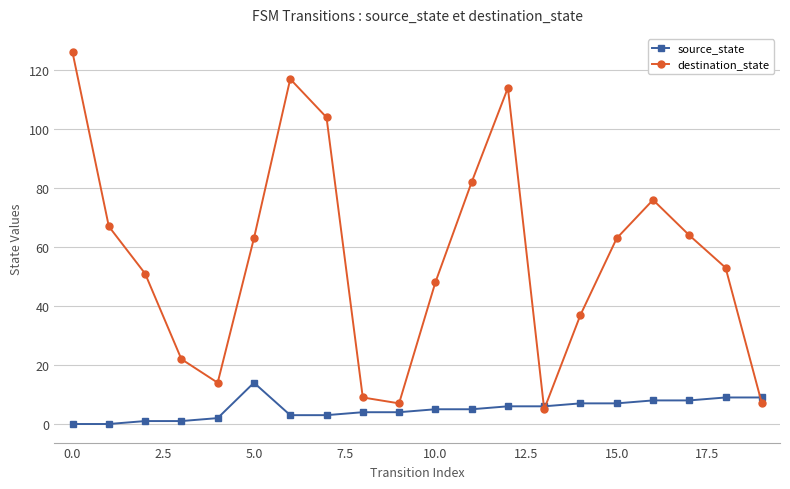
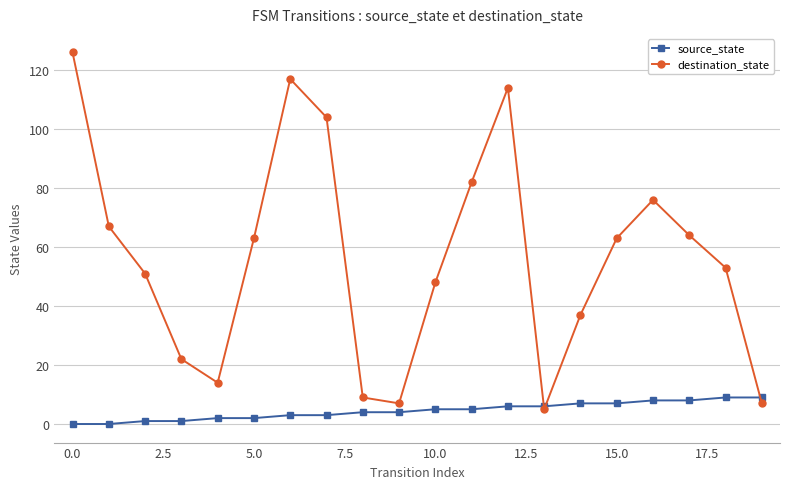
source_state, 5.0: 14 -> 2
